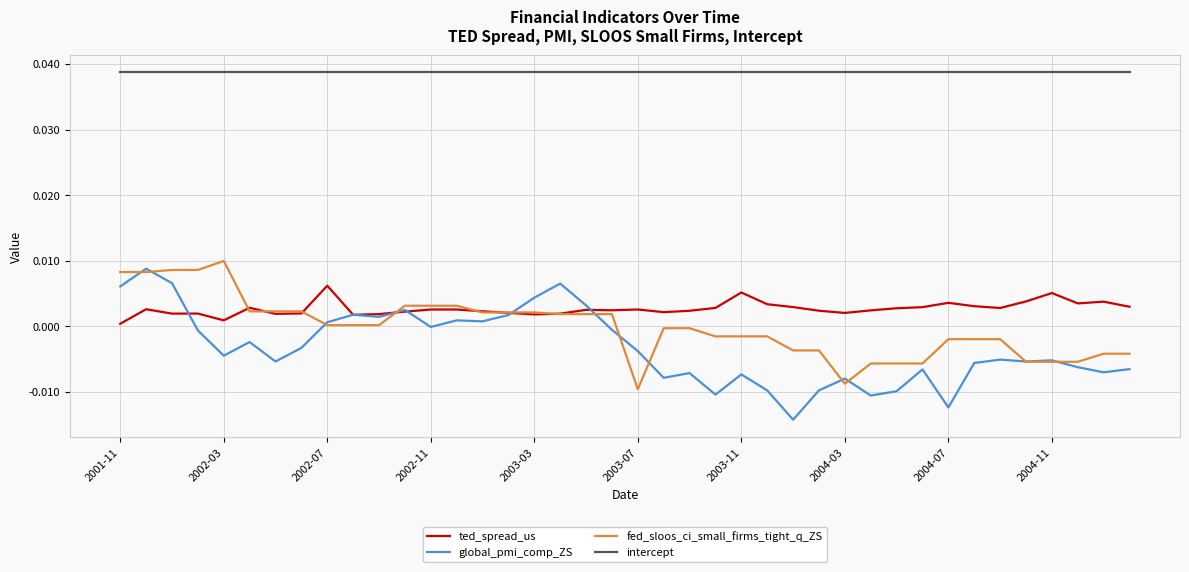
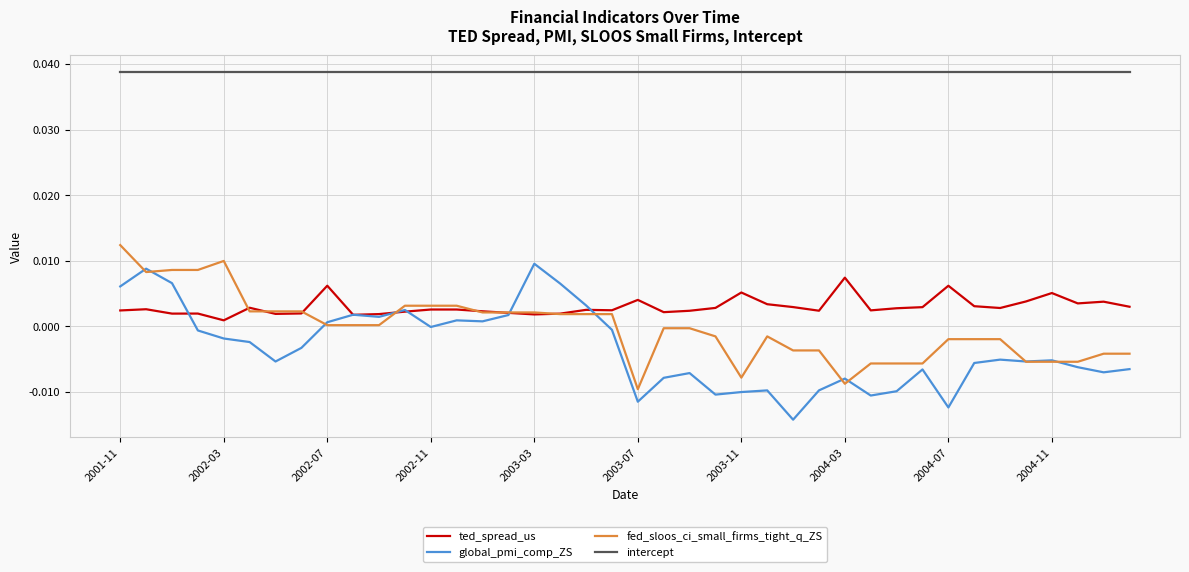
ted_spread_us, 2001-11: 0.000 -> 0.002
fed_sloos_ci_small_firms_tight_q_ZS, 2001-11: 0.008 -> 0.012
global_pmi_comp_ZS, 2002-03: -0.004 -> -0.002
global_pmi_comp_ZS, 2003-03: 0.004 -> 0.010
ted_spread_us, 2003-07: 0.003 -> 0.004
global_pmi_comp_ZS, 2003-07: -0.004 -> -0.011
global_pmi_comp_ZS, 2003-11: -0.007 -> -0.010
fed_sloos_ci_small_firms_tight_q_ZS, 2003-11: -0.002 -> -0.008
ted_spread_us, 2004-03: 0.002 -> 0.007
ted_spread_us, 2004-07: 0.004 -> 0.006
